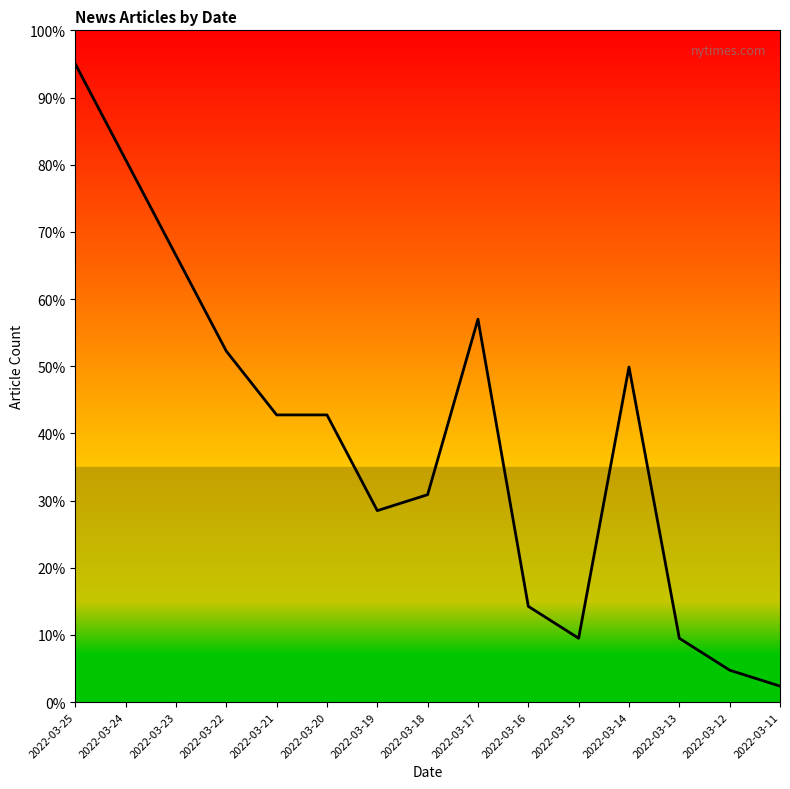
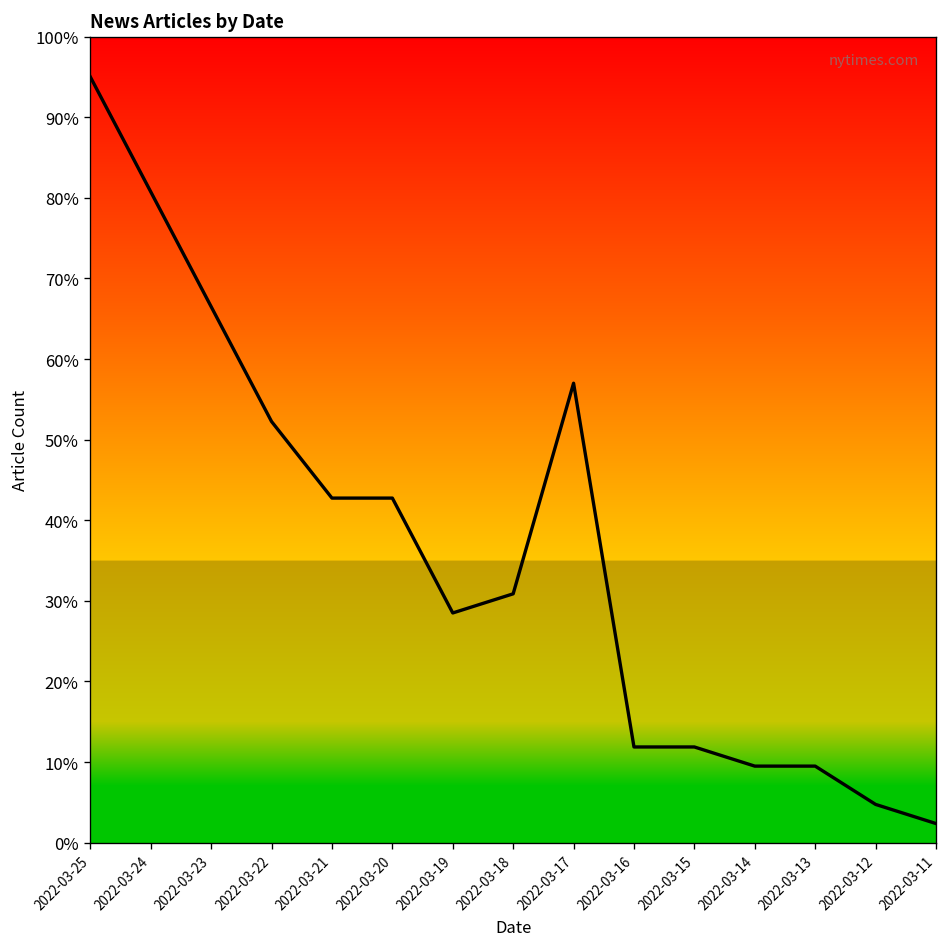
2022-03-16: 14% -> 12%
2022-03-15: 10% -> 12%
2022-03-14: 50% -> 10%
